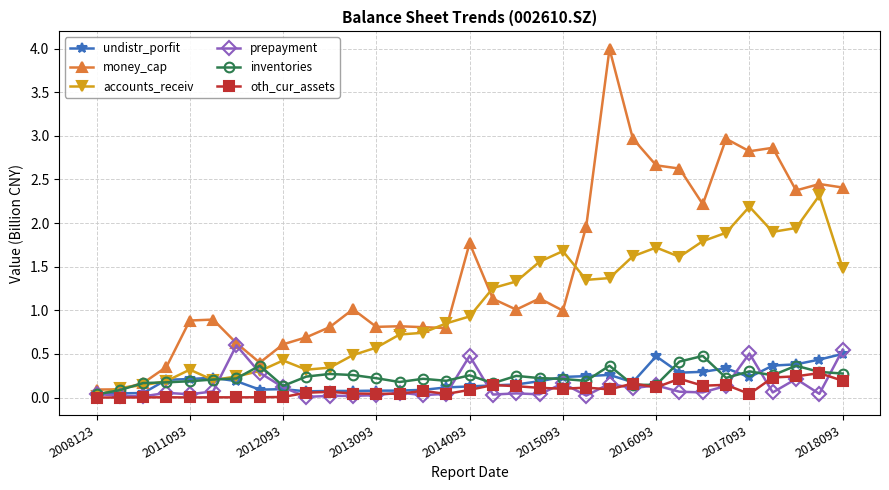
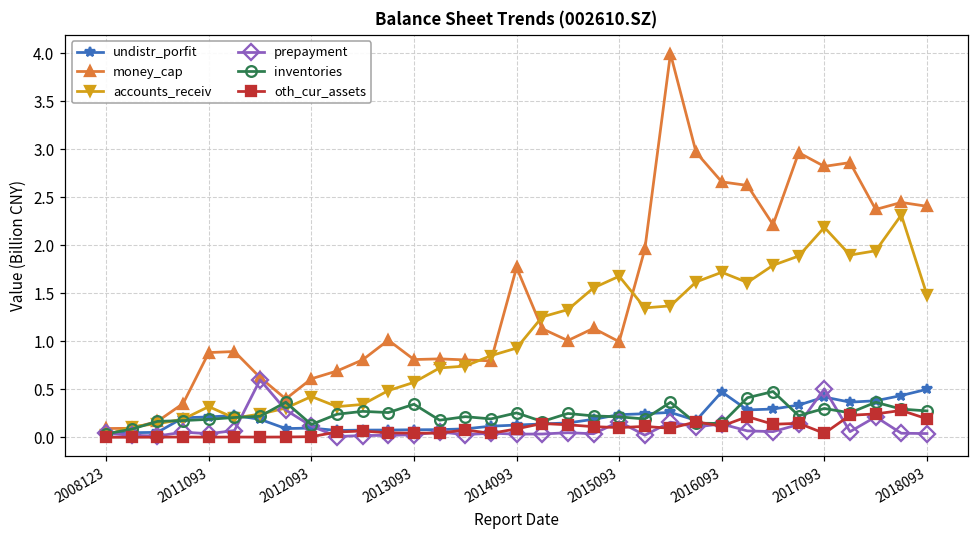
inventories, 2013093: 0.2 -> 0.3
prepayment, 2014093: 0.5 -> 0.0
undistr_porfit, 2017093: 0.2 -> 0.4
prepayment, 2018093: 0.5 -> 0.0
